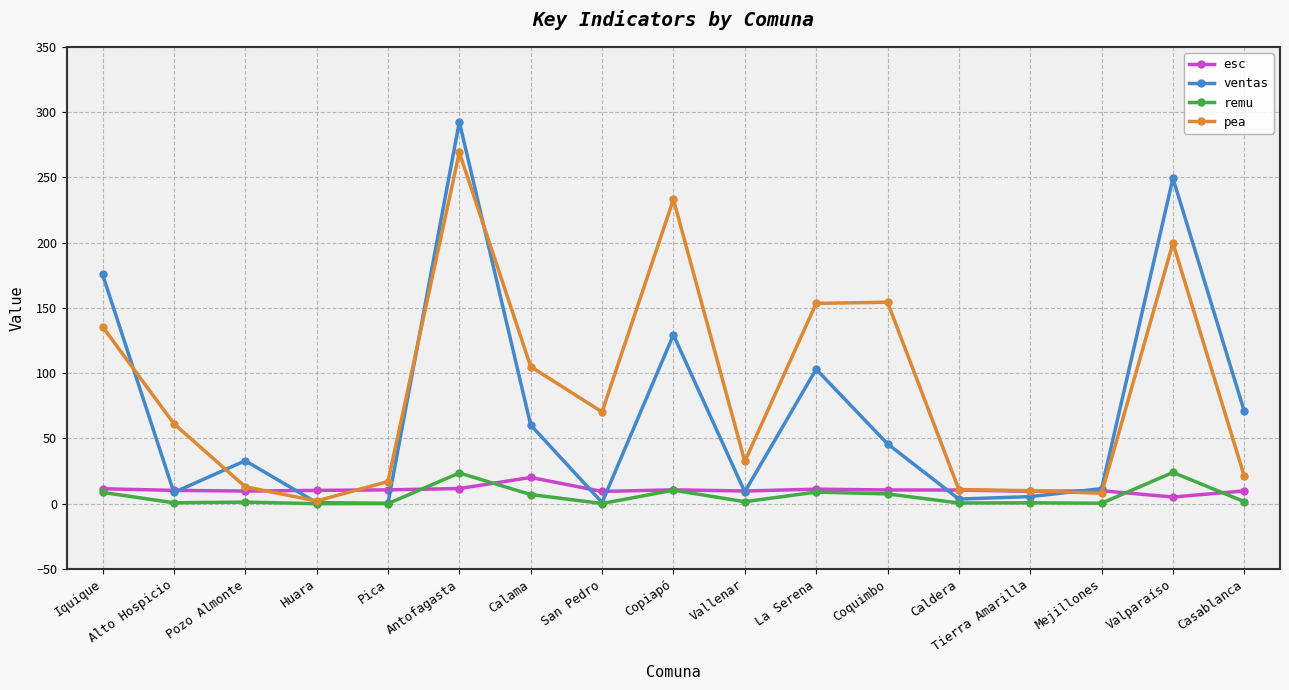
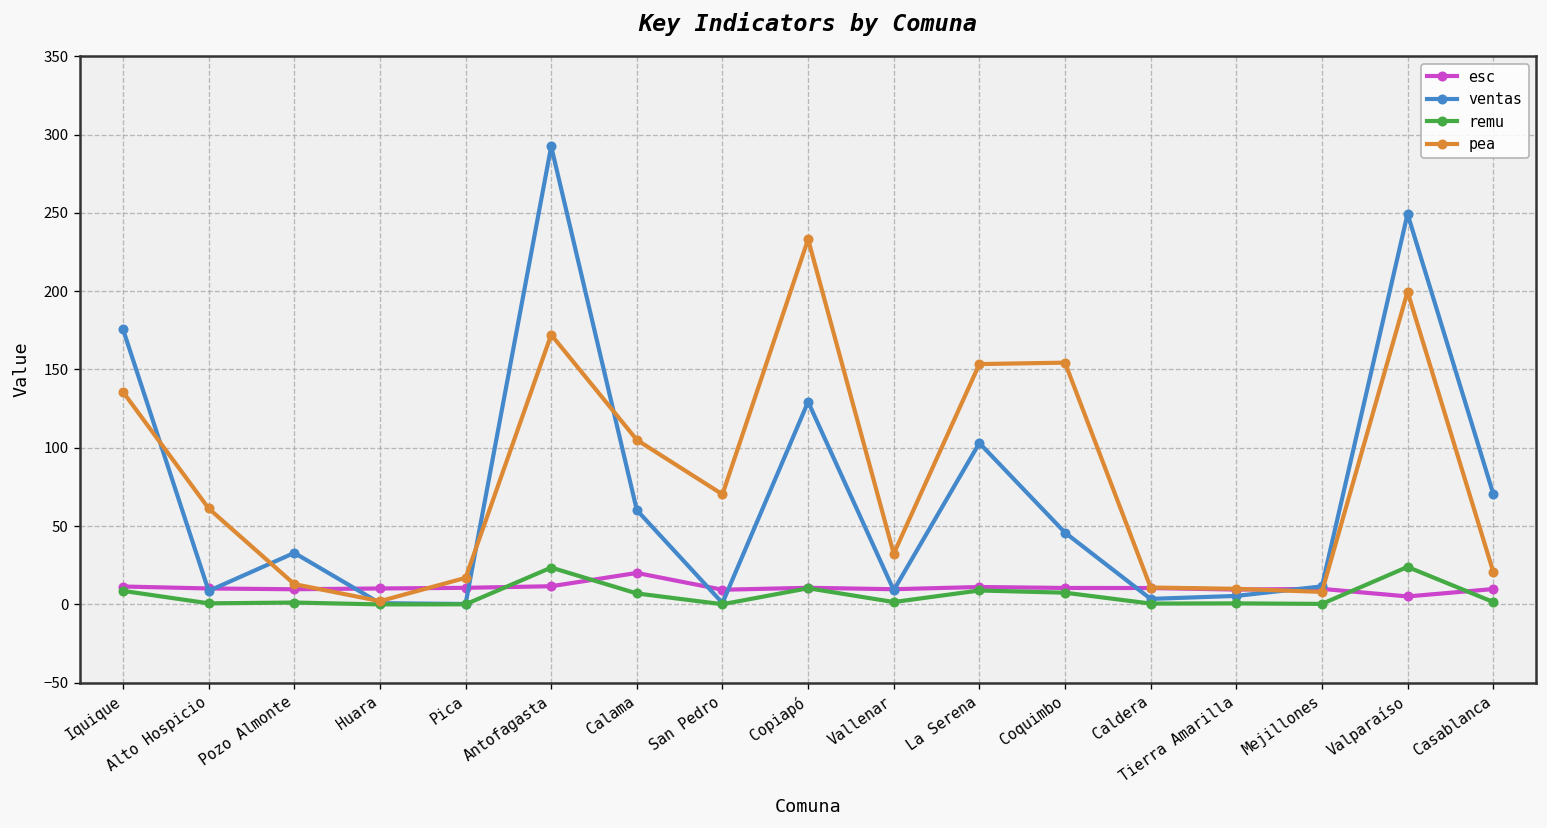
pea, Antofagasta: 269 -> 172
